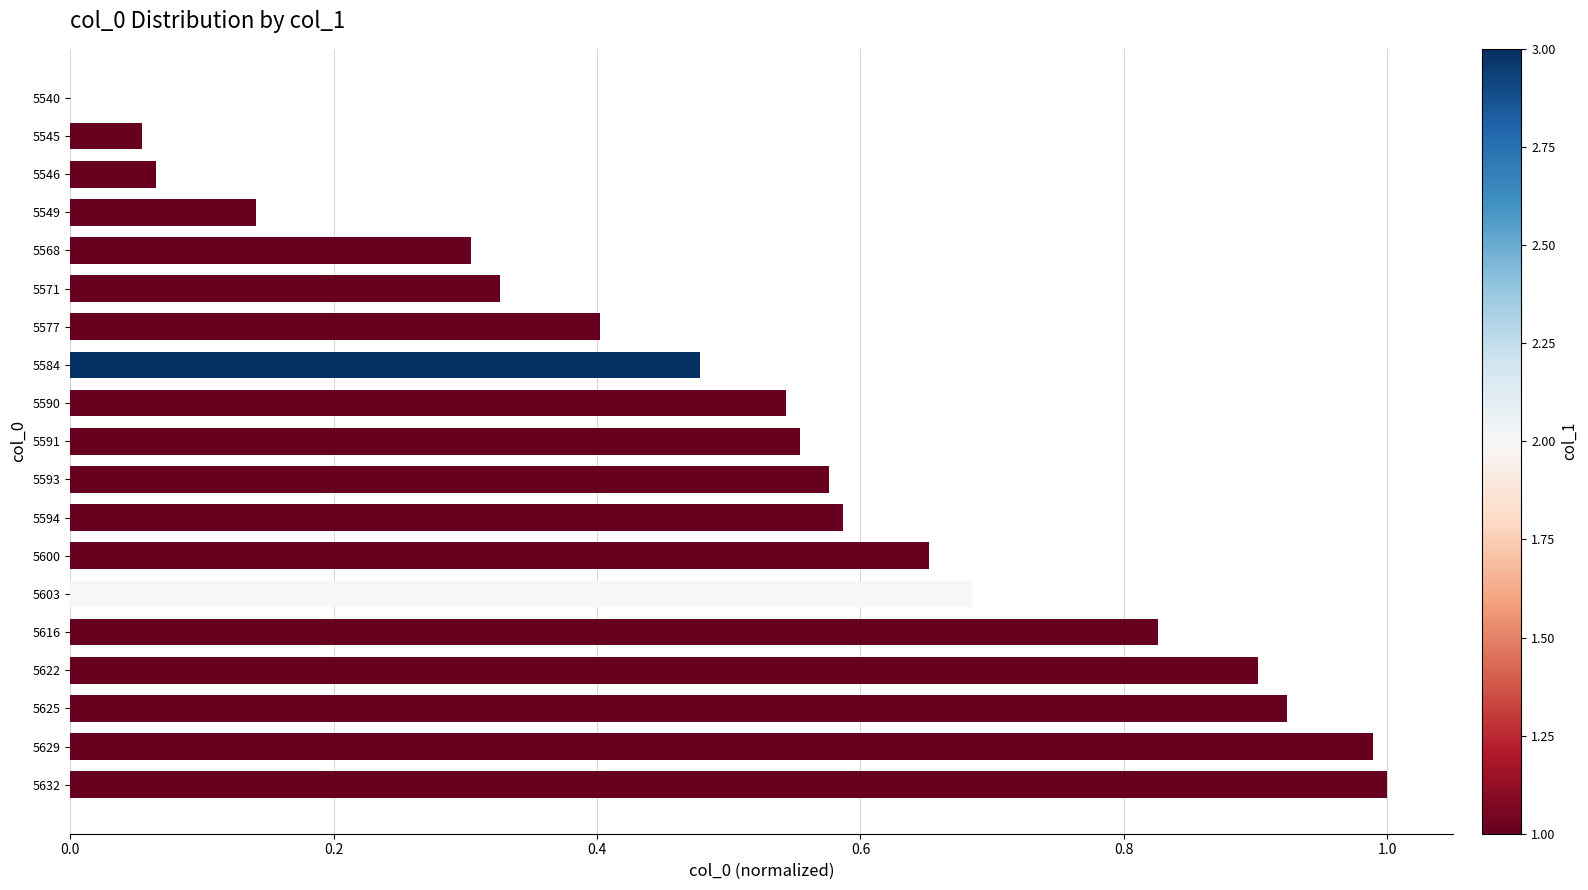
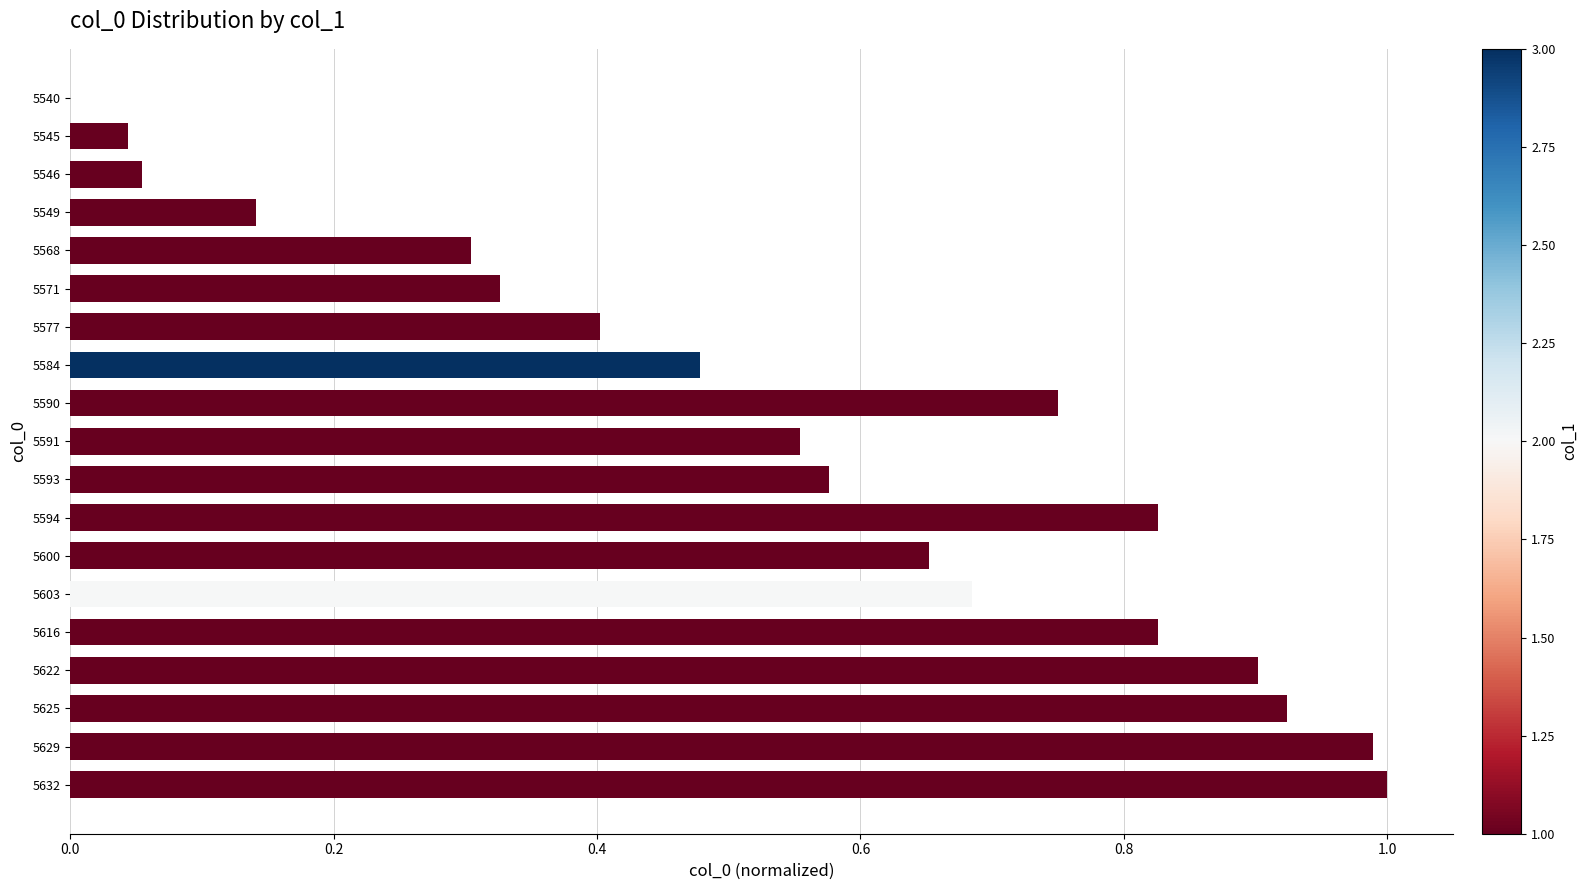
5545: 0.054 -> 0.043
5546: 0.065 -> 0.054
5590: 0.543 -> 0.750
5594: 0.587 -> 0.826
